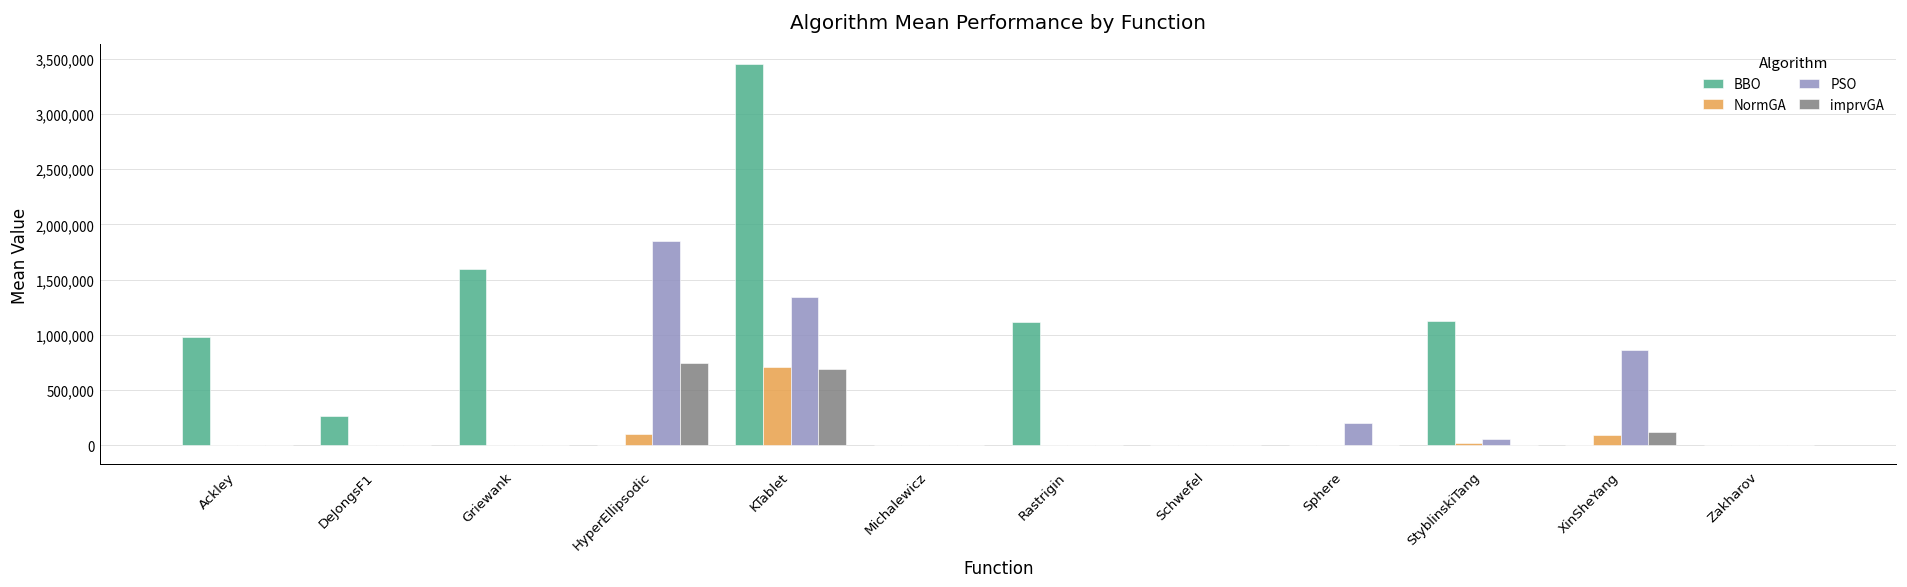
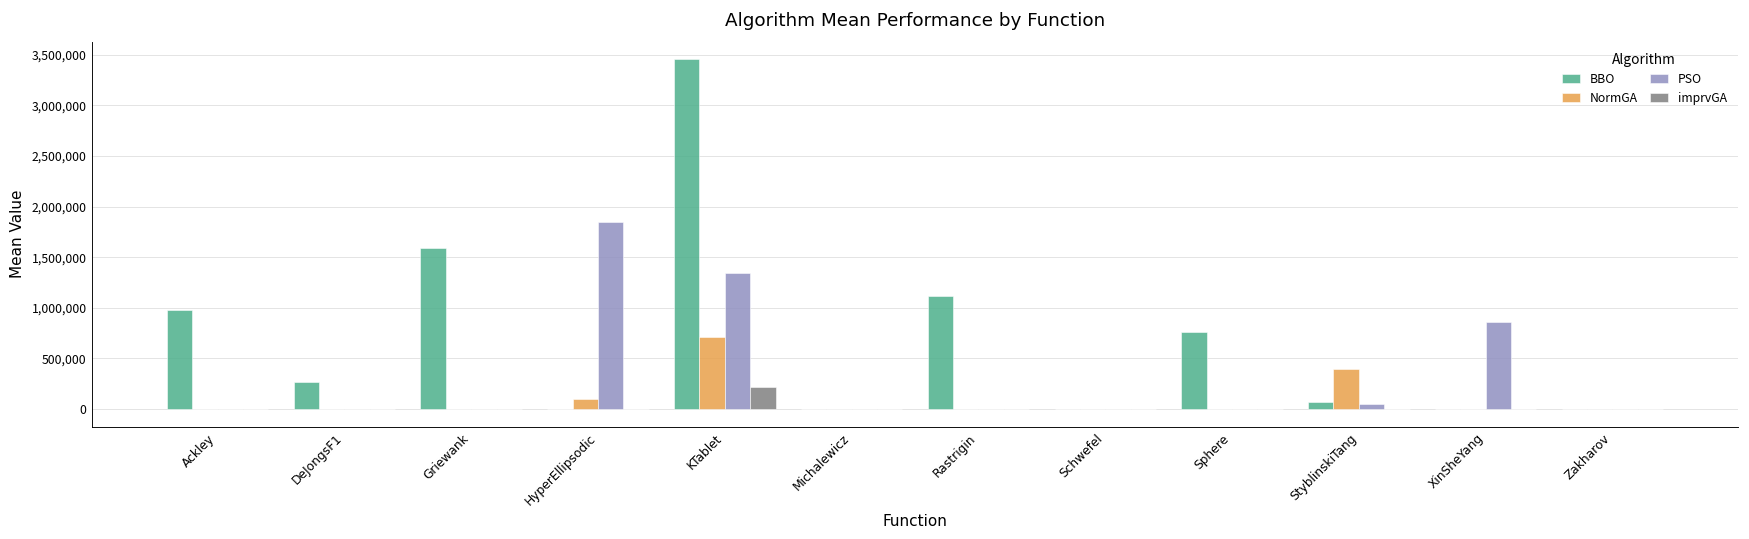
imprvGA, HyperEllipsodic: 700,000 -> 0
imprvGA, KTablet: 700,000 -> 200,000
BBO, Sphere: 0 -> 800,000
PSO, Sphere: 200,000 -> 0
BBO, StyblinskiTang: 1,100,000 -> 100,000
NormGA, StyblinskiTang: 0 -> 400,000
NormGA, XinSheYang: 100,000 -> 0
imprvGA, XinSheYang: 100,000 -> 0
